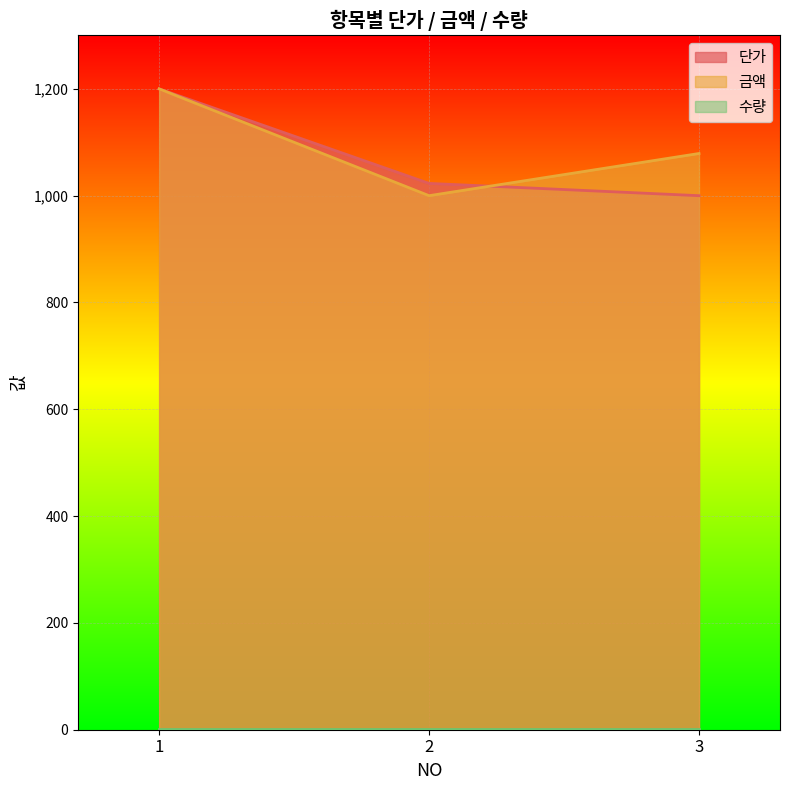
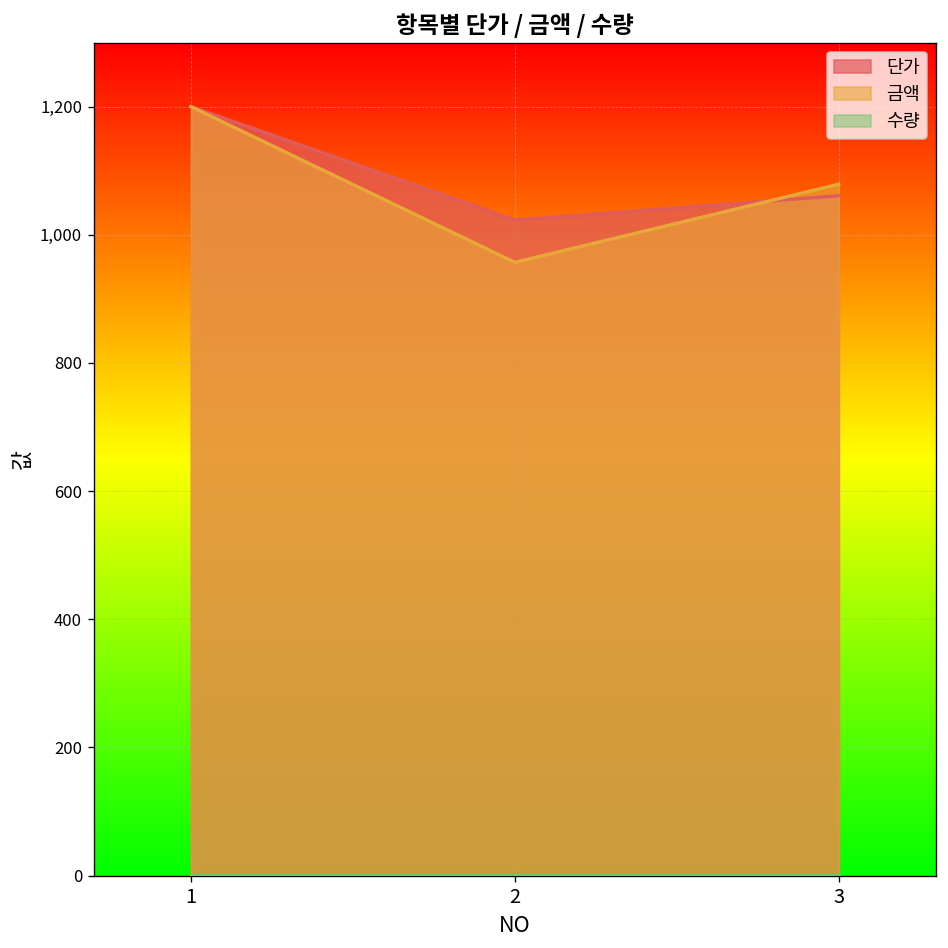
금액, 2: 1,000 -> 960
단가, 3: 1,000 -> 1,060
